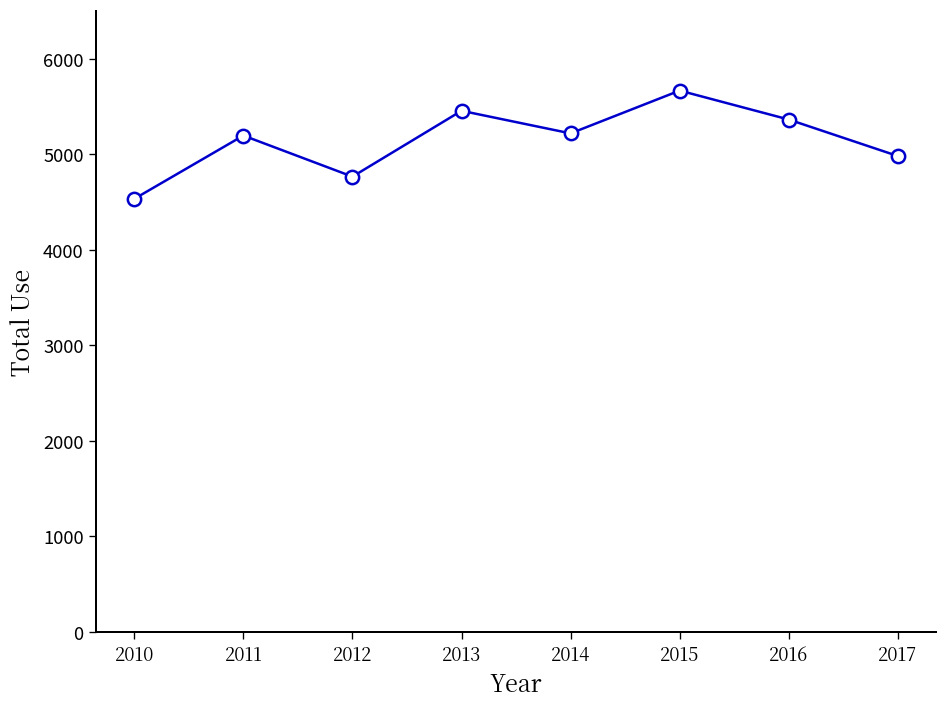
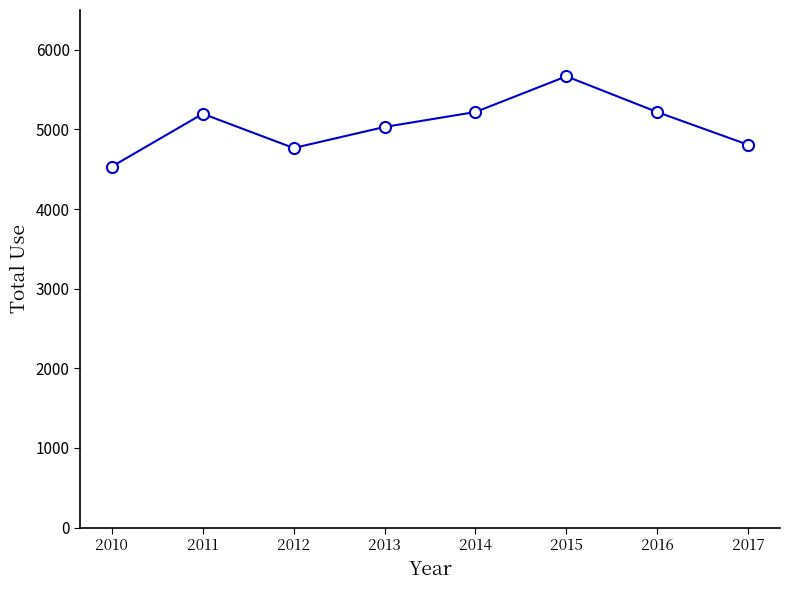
2013: 5500 -> 5000
2016: 5400 -> 5200
2017: 5000 -> 4800
